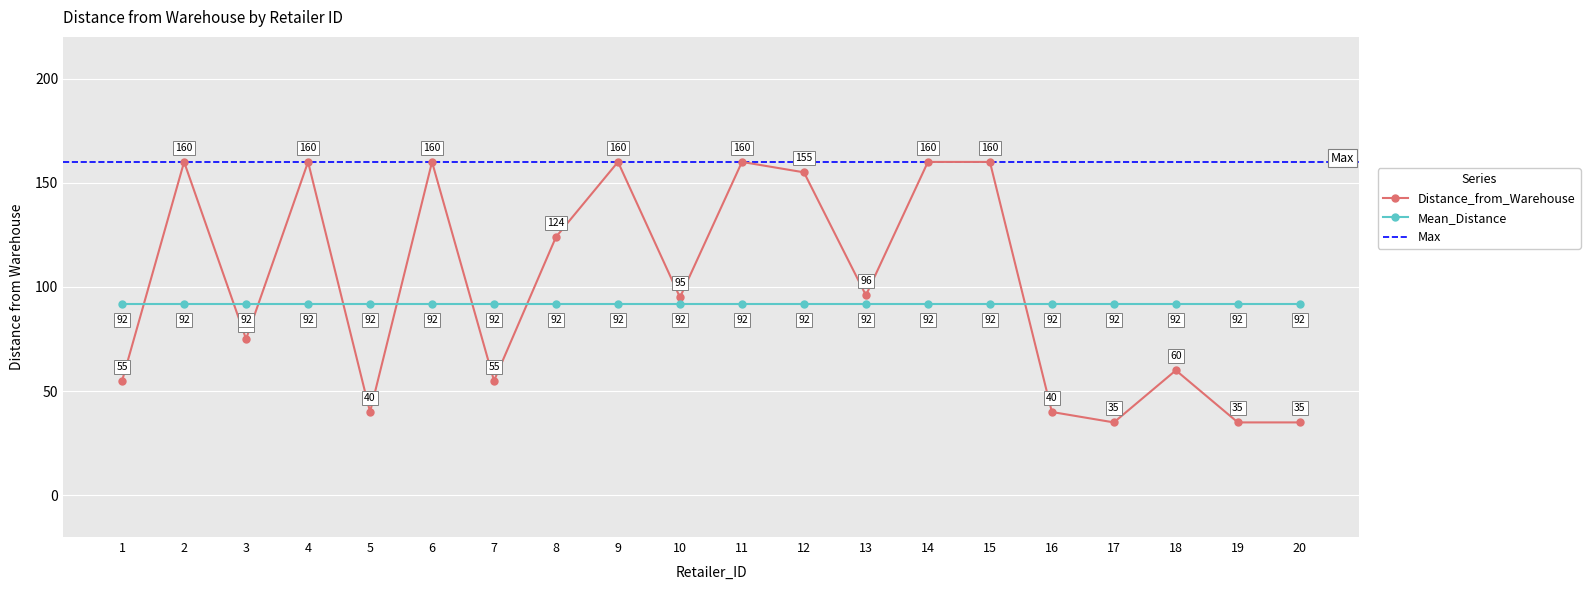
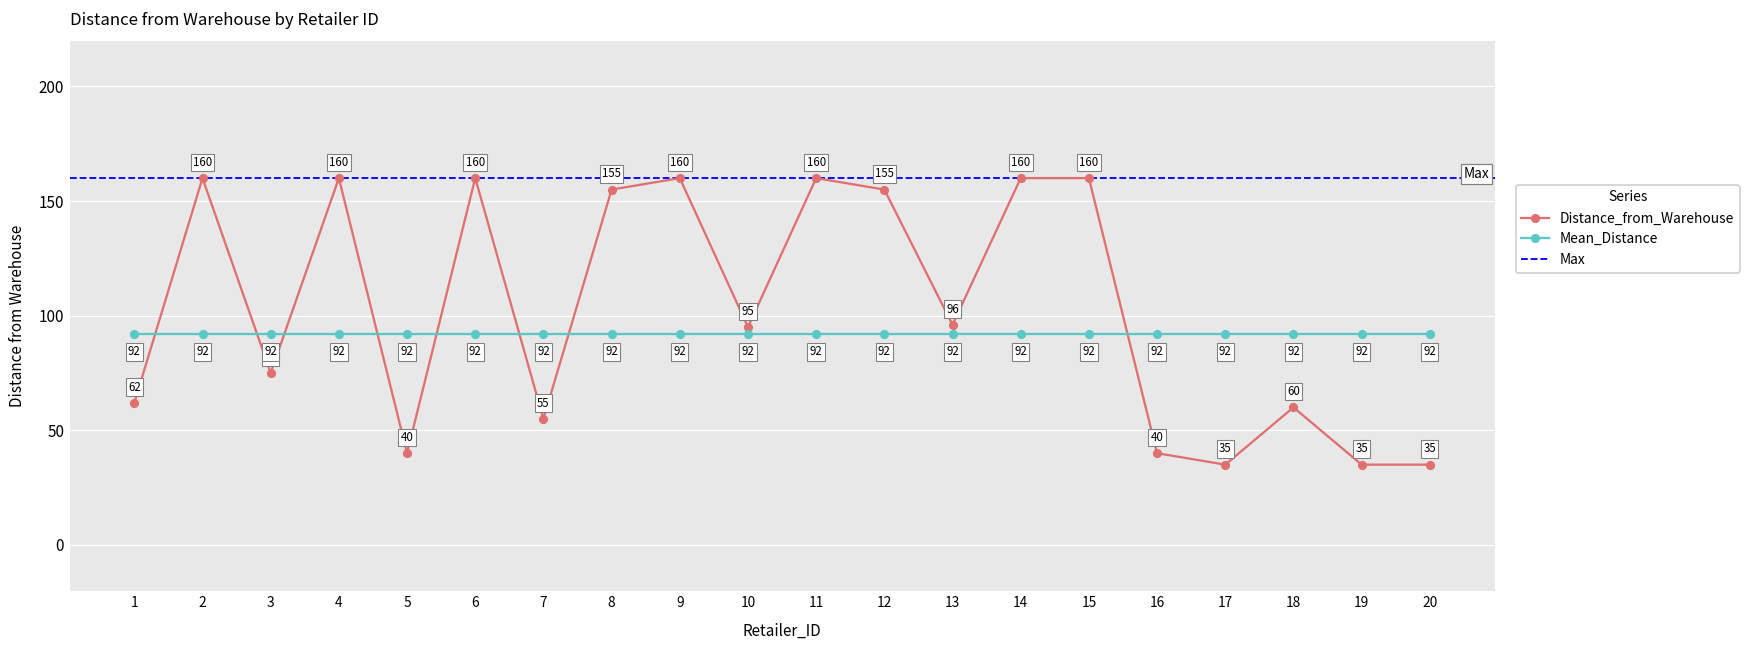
Distance_from_Warehouse, 1: 55 -> 62
Distance_from_Warehouse, 8: 124 -> 155
